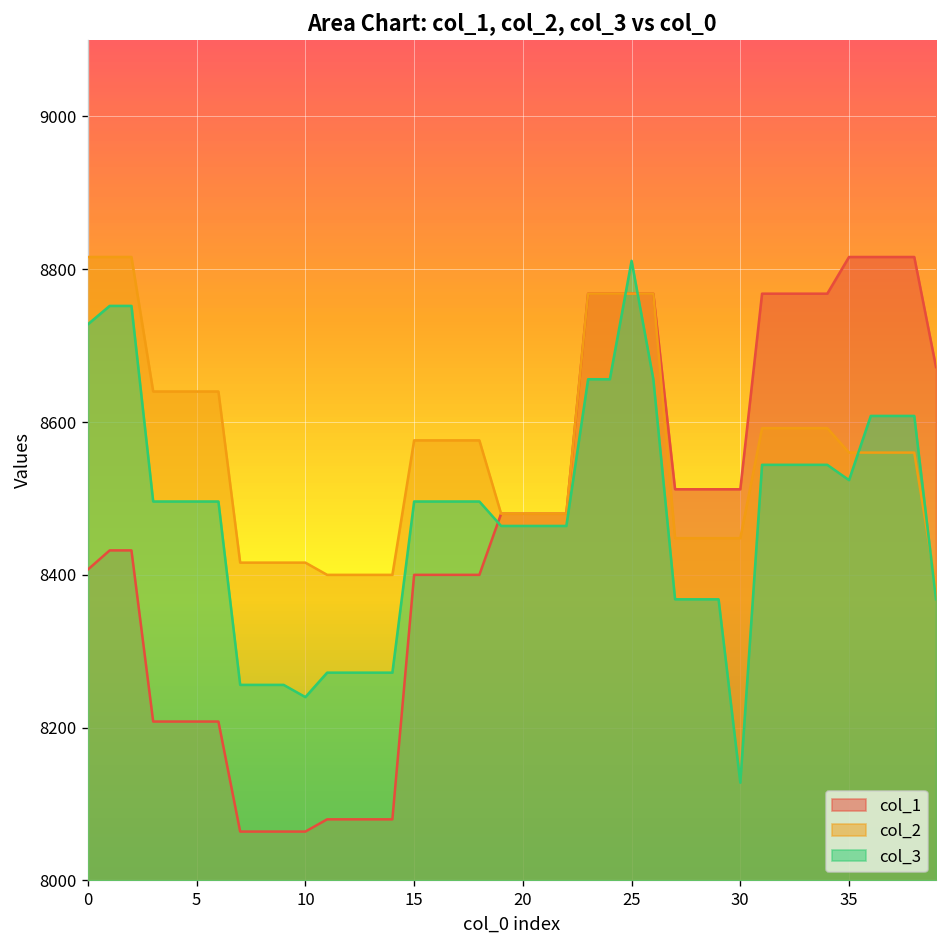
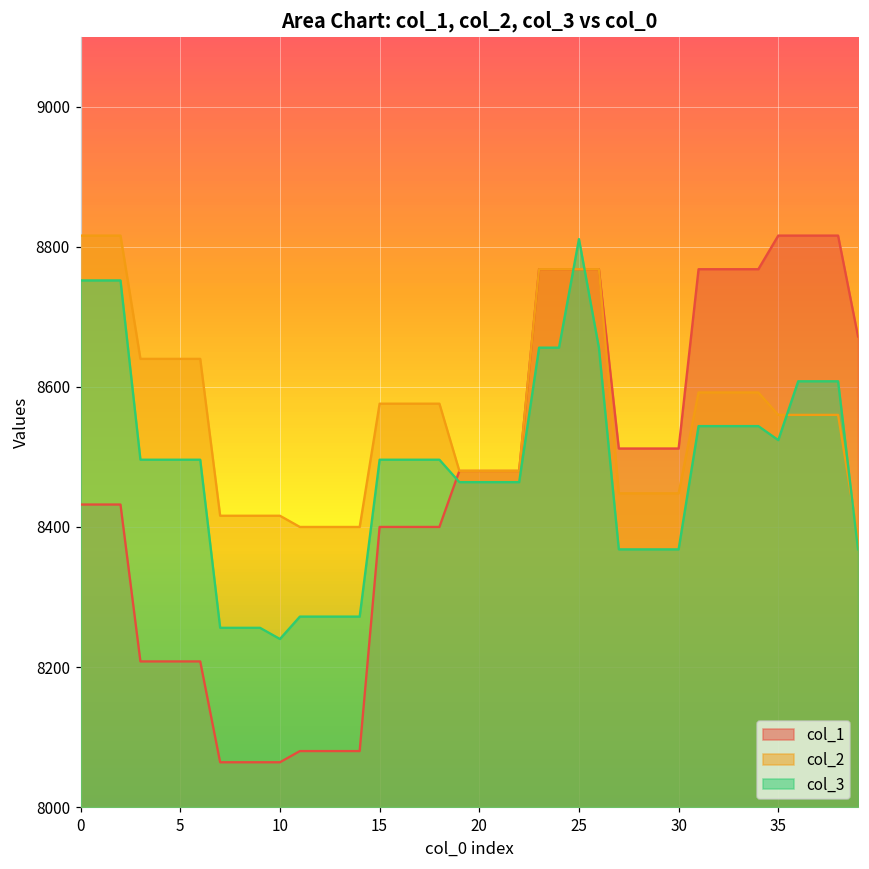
col_1, 0: 8410 -> 8430
col_3, 0: 8730 -> 8750
col_3, 30: 8130 -> 8370
